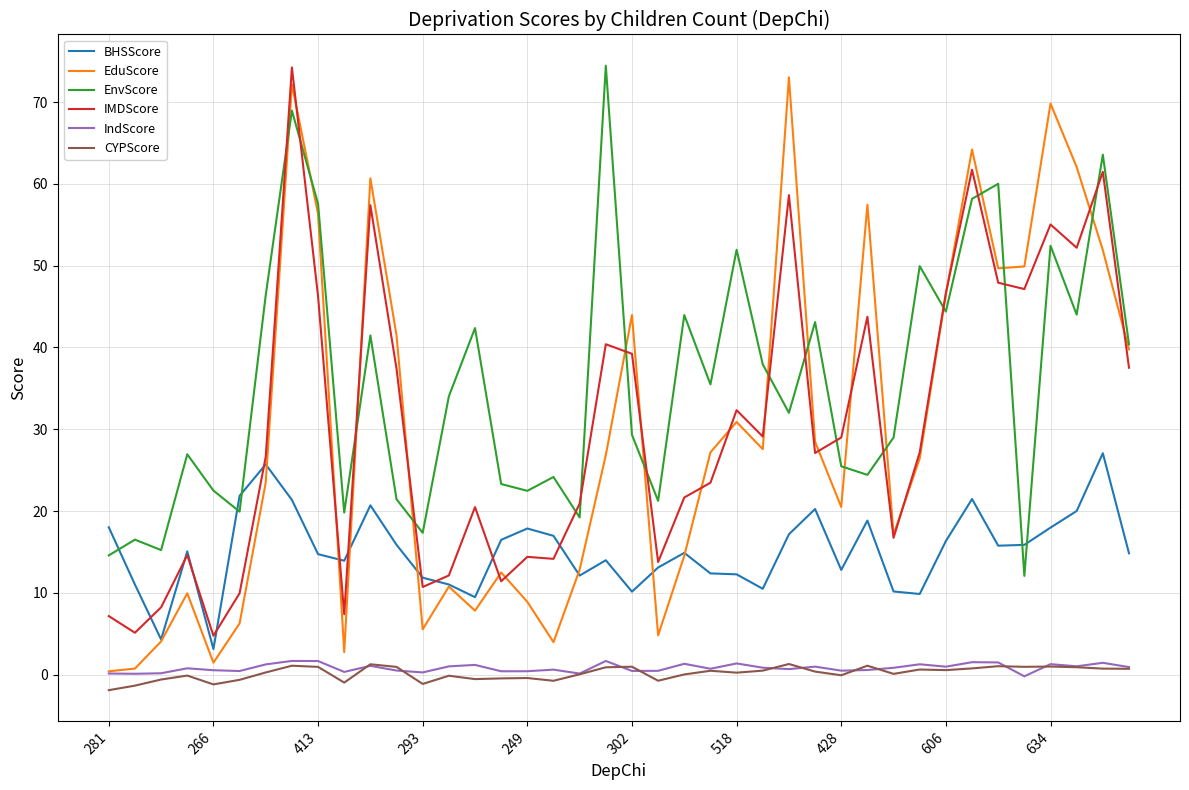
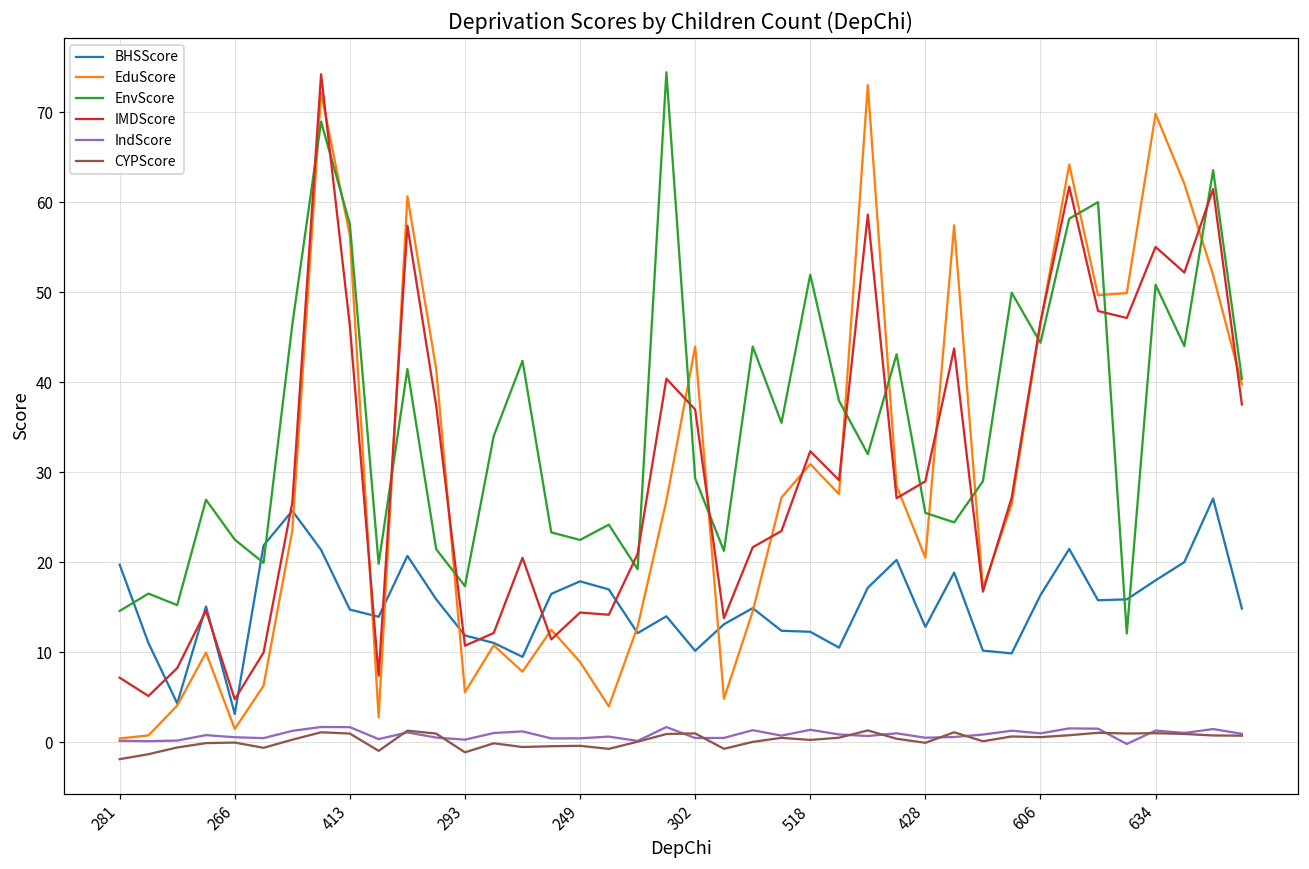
BHSScore, 281: 18 -> 20
CYPScore, 266: -1 -> 0
IMDScore, 302: 39 -> 37
EnvScore, 634: 52 -> 51
